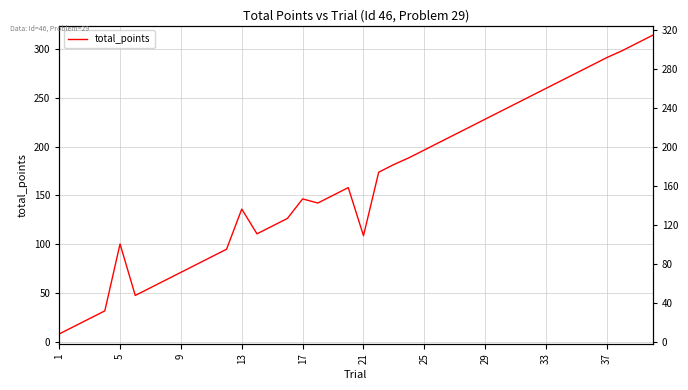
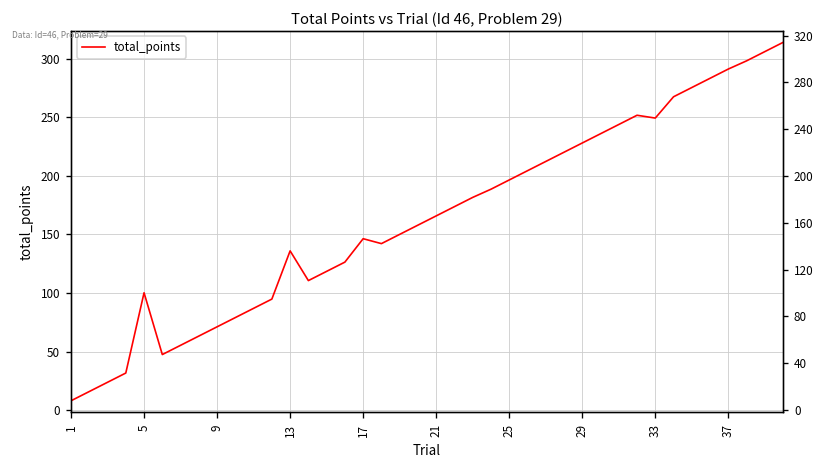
21: 110 -> 170
33: 260 -> 250
